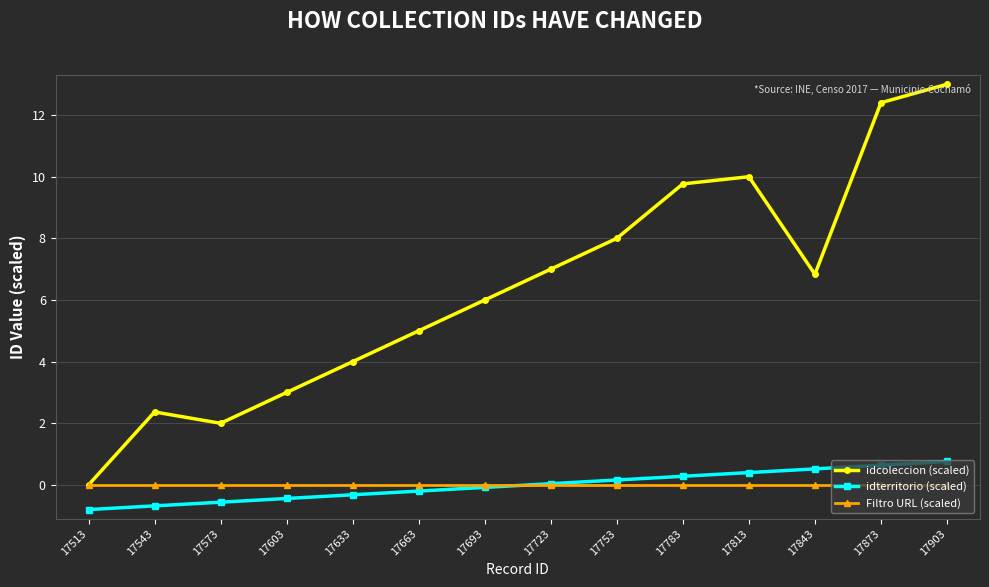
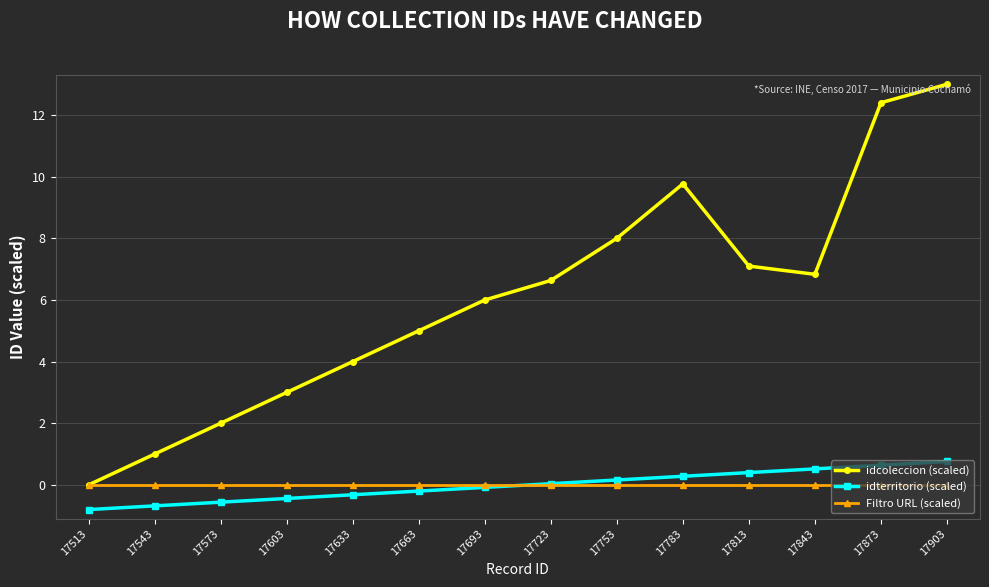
idcoleccion (scaled), 17543: 2.4 -> 1.0
idcoleccion (scaled), 17723: 7.0 -> 6.6
idcoleccion (scaled), 17813: 10.0 -> 7.1
